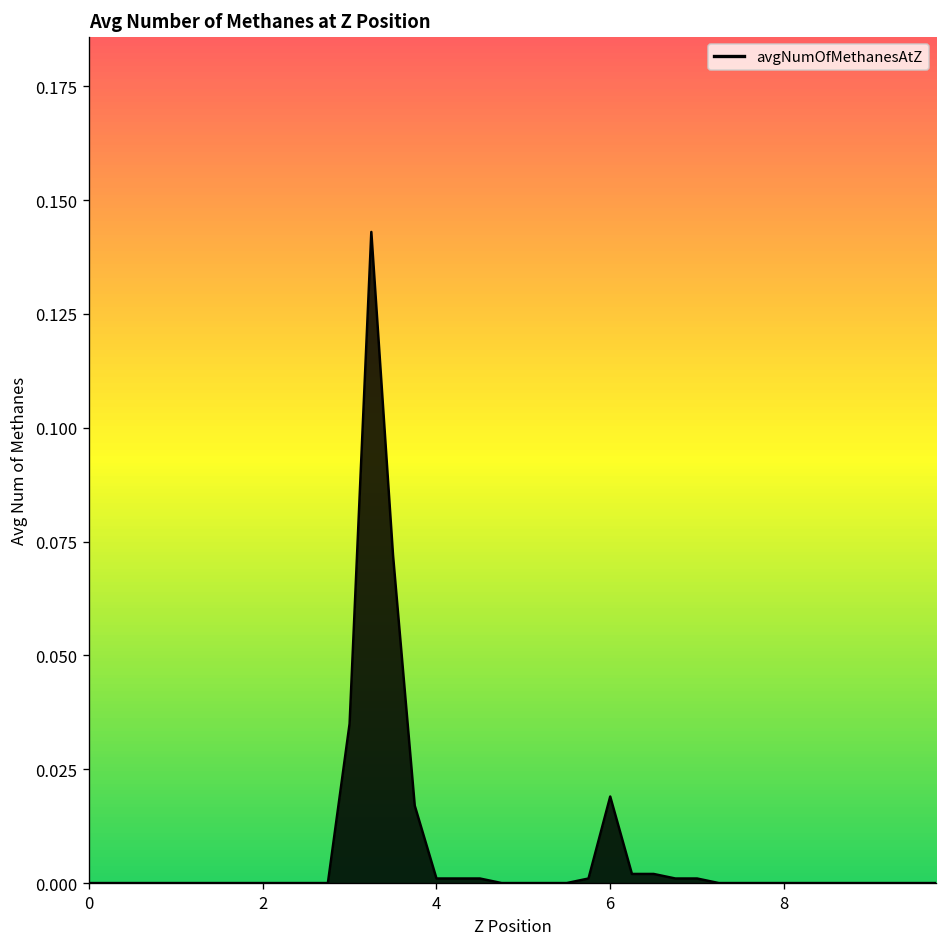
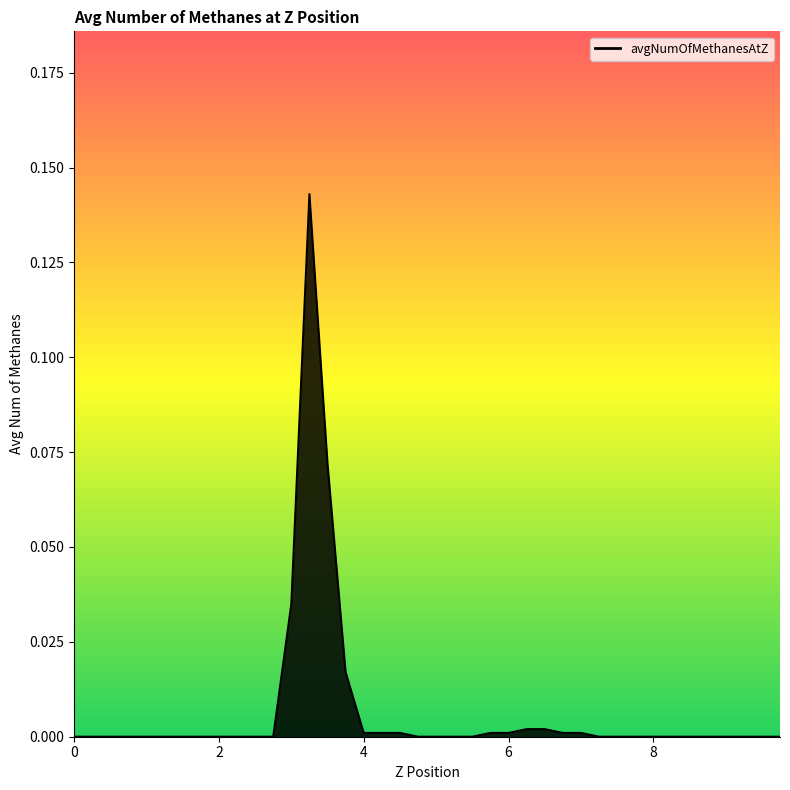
6: 0.019 -> 0.001
